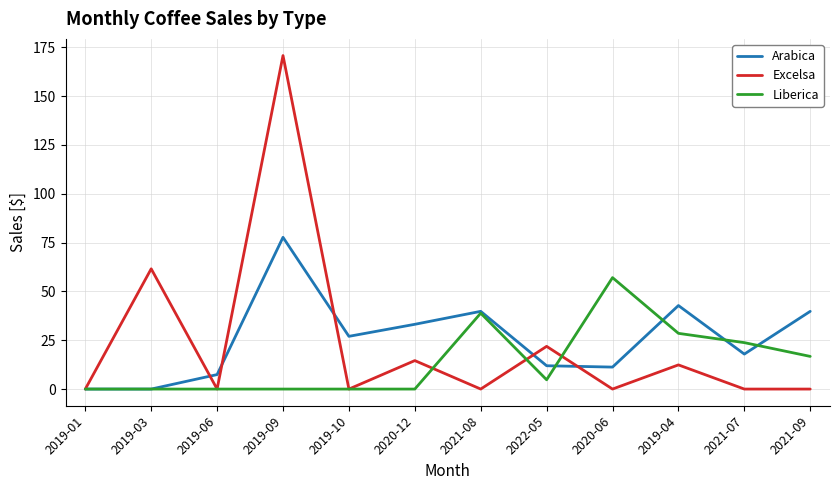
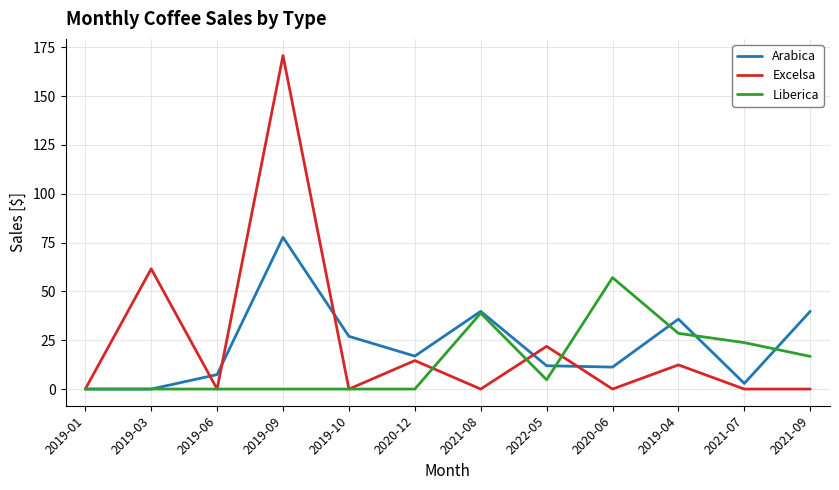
Arabica, 2020-12: 33 -> 17
Arabica, 2019-04: 43 -> 36
Arabica, 2021-07: 18 -> 3
